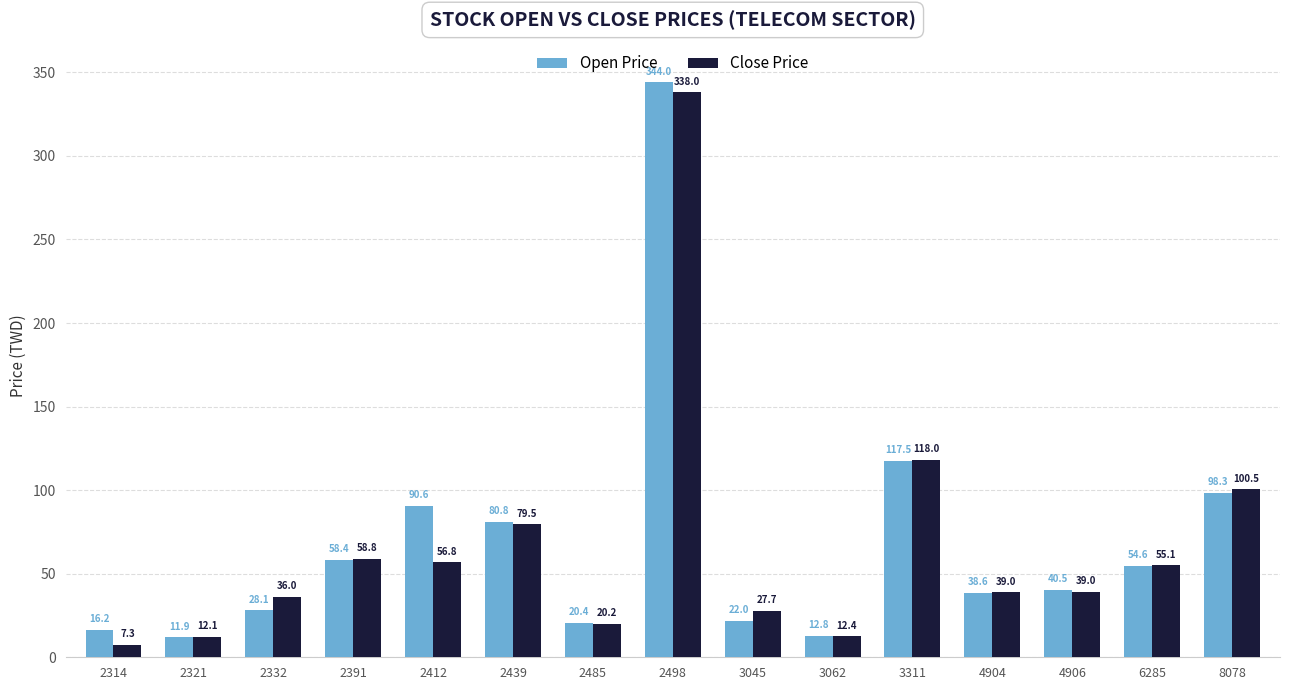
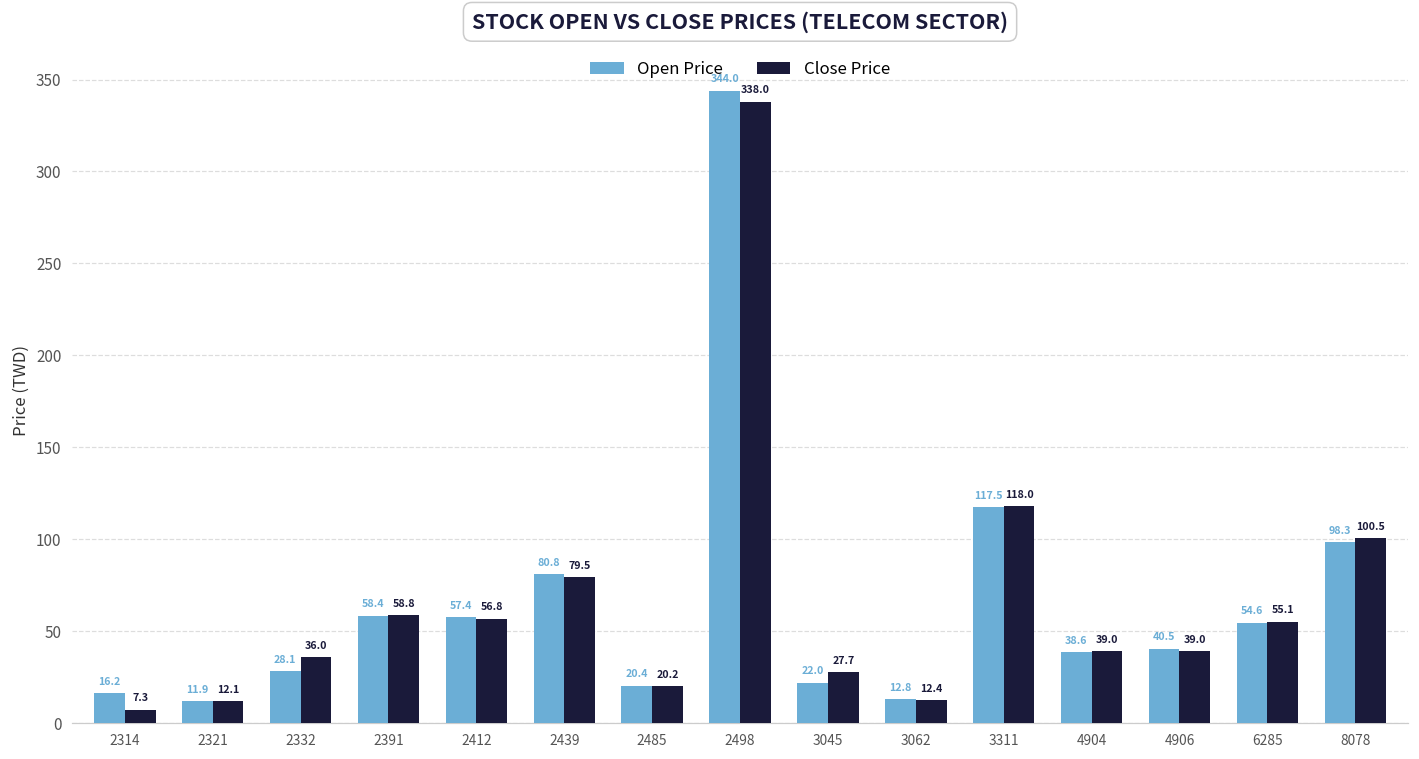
Open Price, 2412: 90.6 -> 57.4
